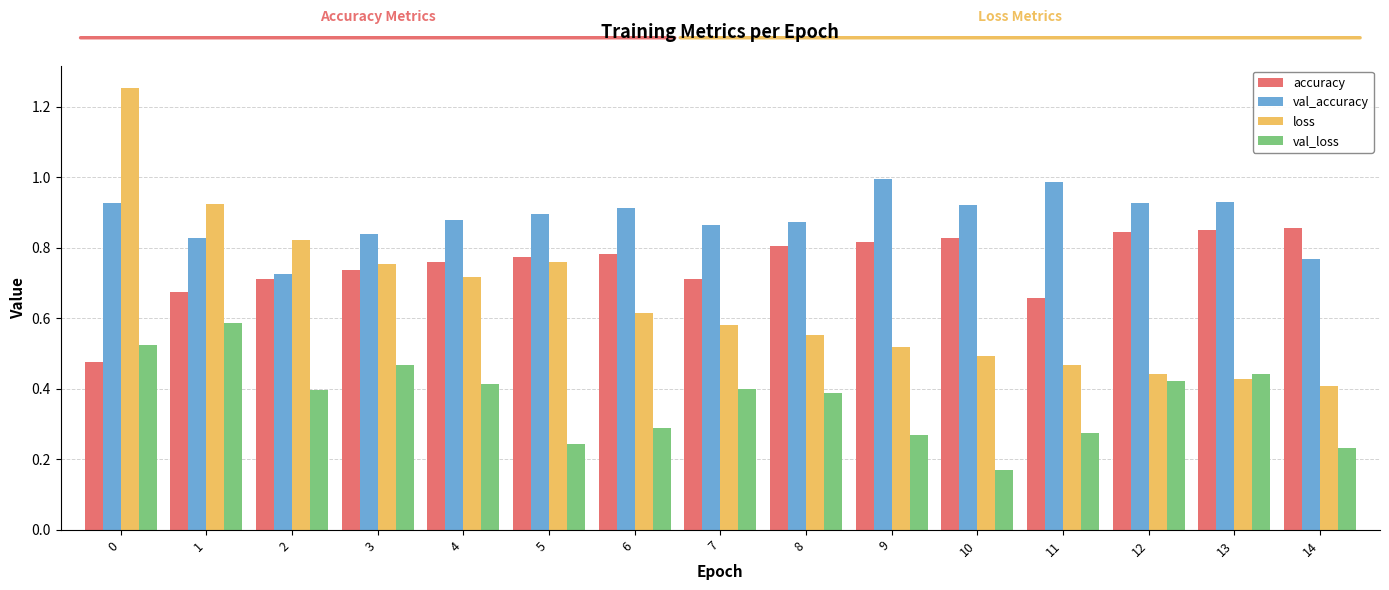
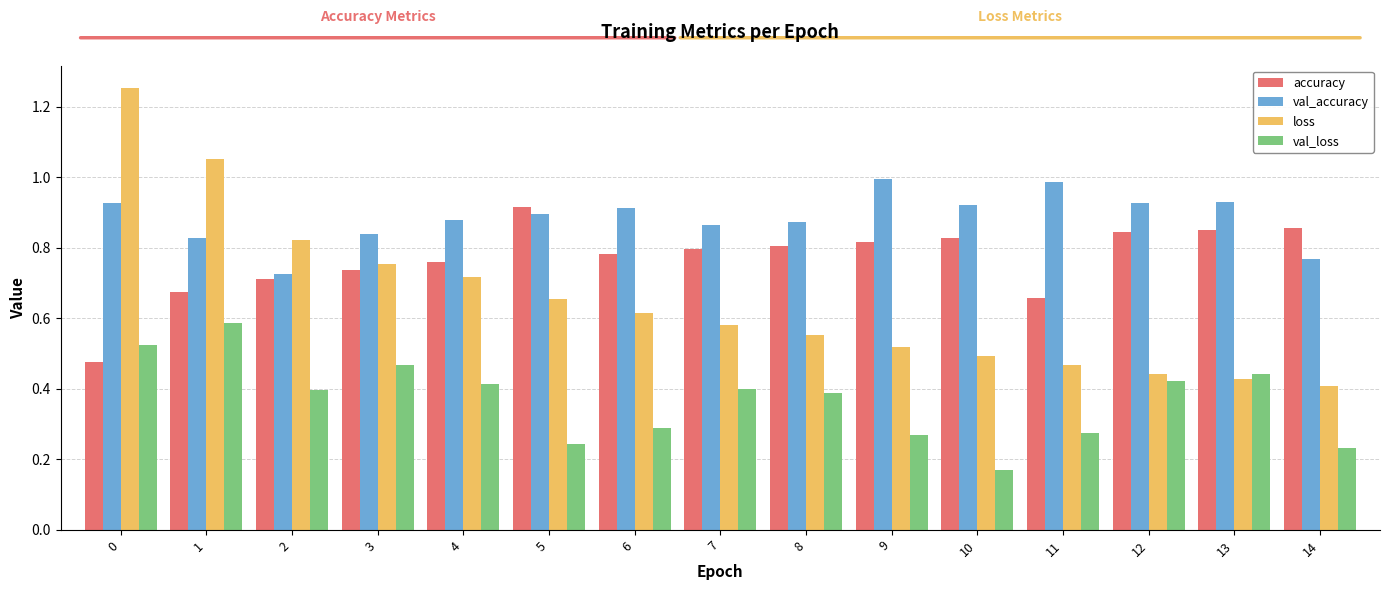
loss, 1: 0.93 -> 1.05
accuracy, 5: 0.77 -> 0.92
loss, 5: 0.76 -> 0.65
accuracy, 7: 0.71 -> 0.80
